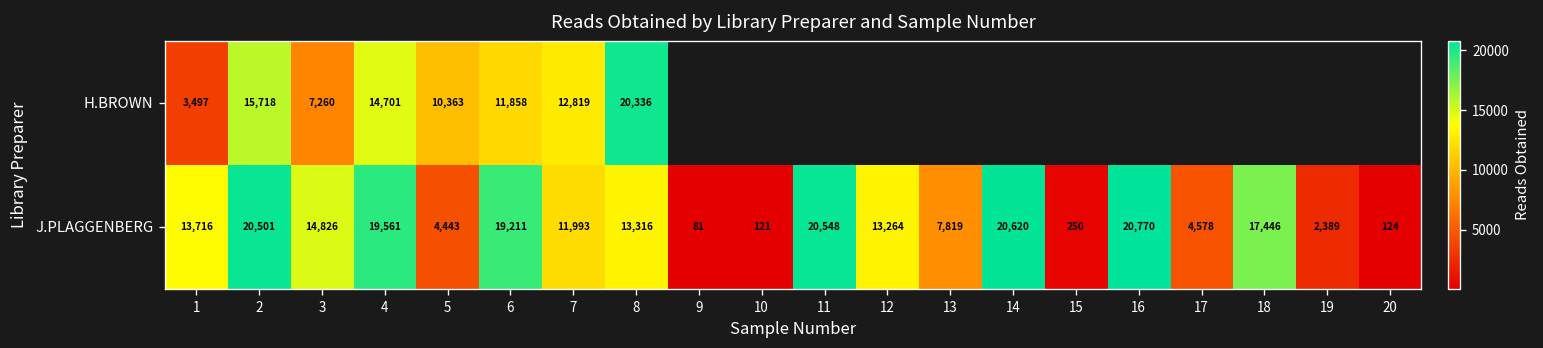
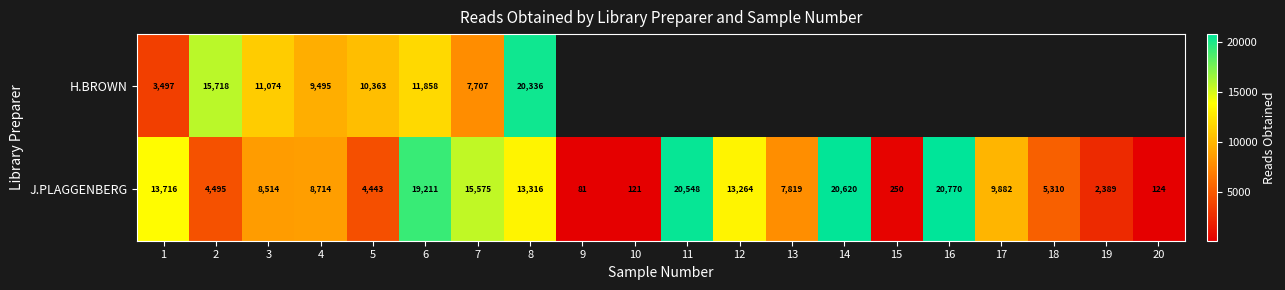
H.BROWN, 3: 7,260 -> 11,074
H.BROWN, 4: 14,701 -> 9,495
H.BROWN, 7: 12,819 -> 7,707
J.PLAGGENBERG, 2: 20,501 -> 4,495
J.PLAGGENBERG, 3: 14,826 -> 8,514
J.PLAGGENBERG, 4: 19,561 -> 8,714
J.PLAGGENBERG, 7: 11,993 -> 15,575
J.PLAGGENBERG, 17: 4,578 -> 9,882
J.PLAGGENBERG, 18: 17,446 -> 5,310
